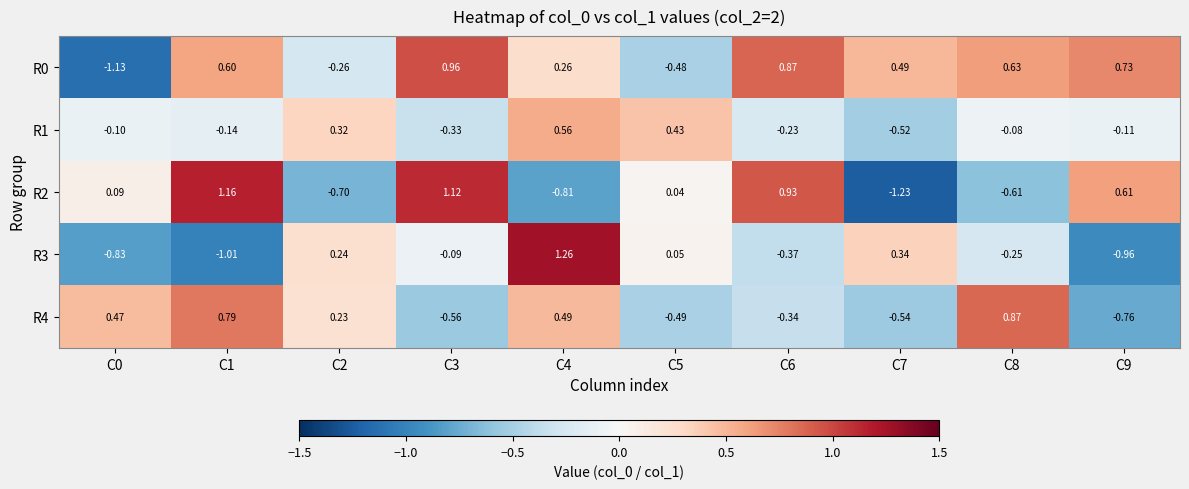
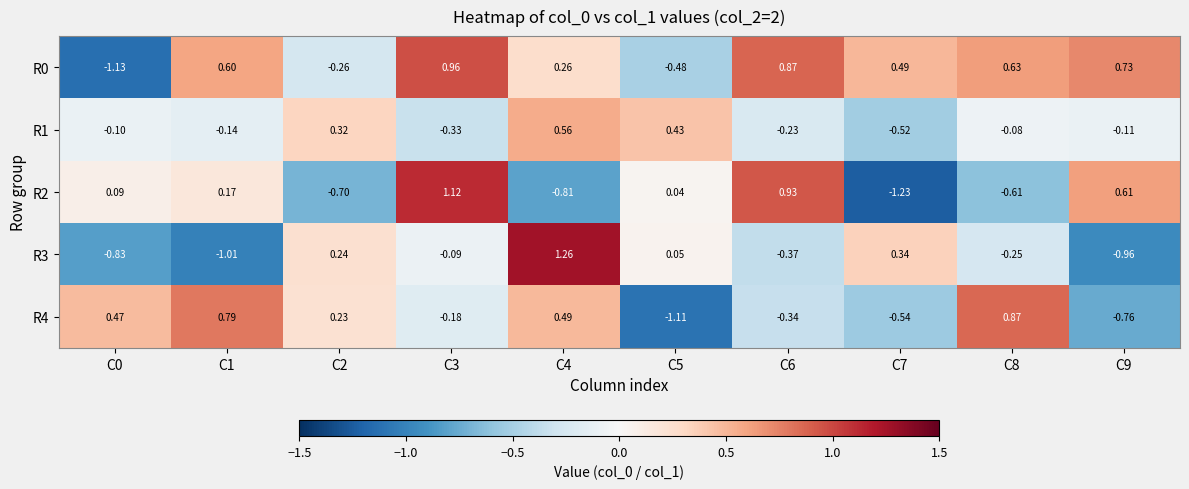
R2, C1: 1.16 -> 0.17
R4, C3: -0.56 -> -0.18
R4, C5: -0.49 -> -1.11
